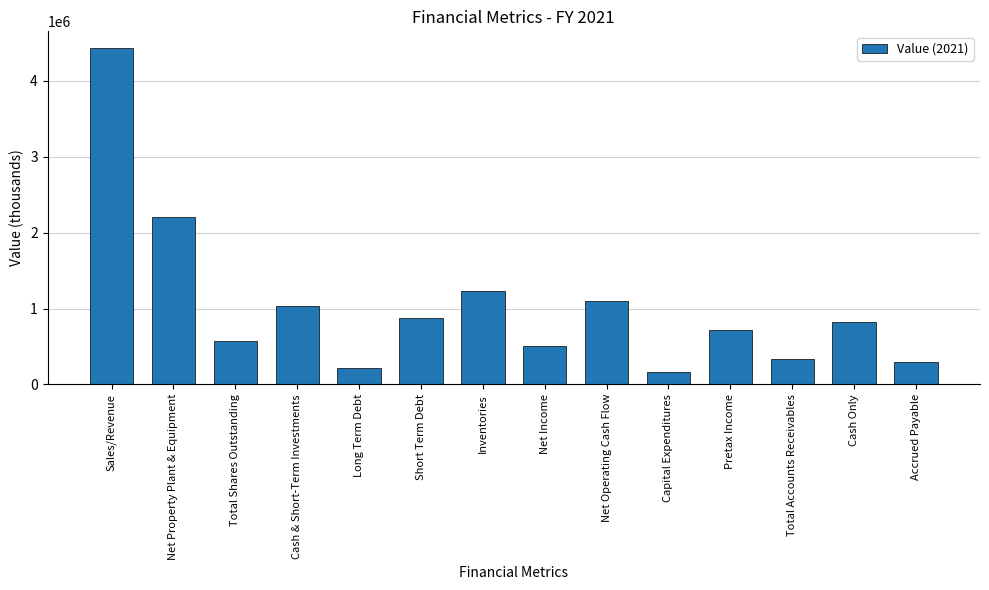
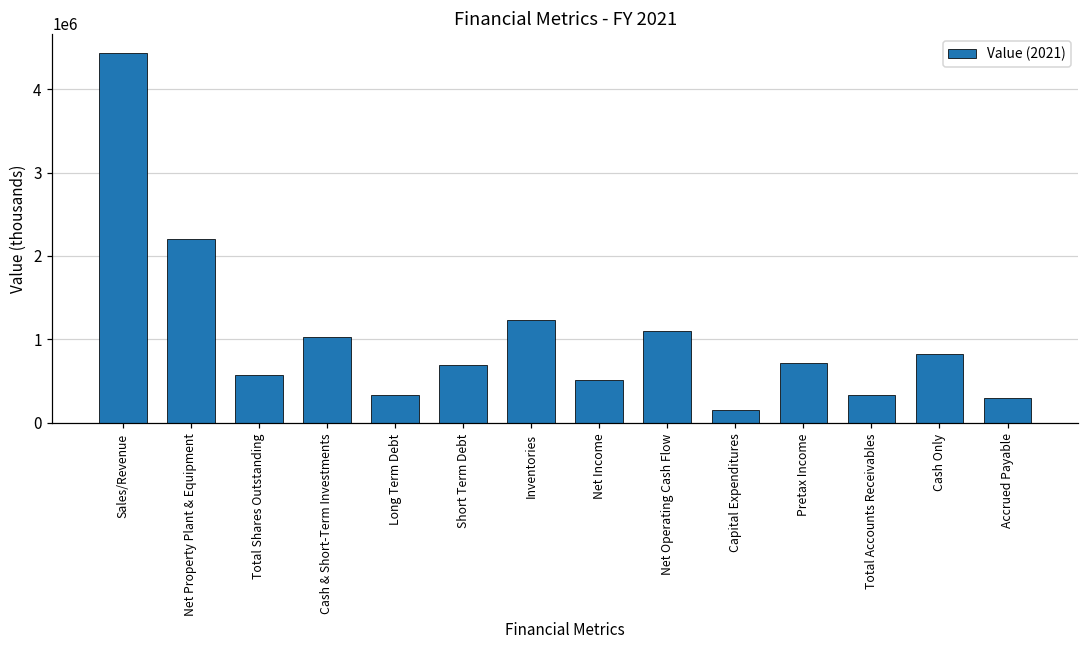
Long Term Debt: 200000 -> 300000
Short Term Debt: 900000 -> 700000
